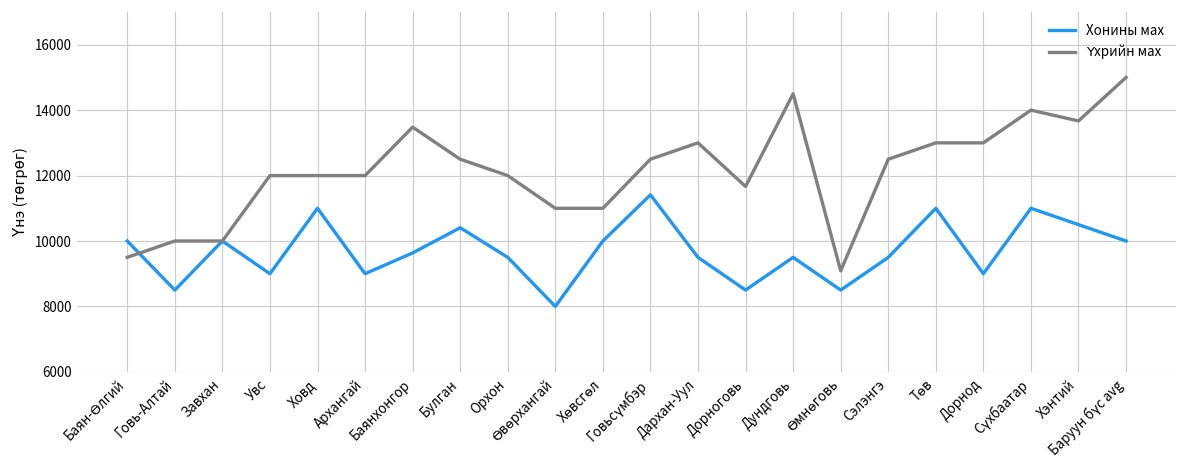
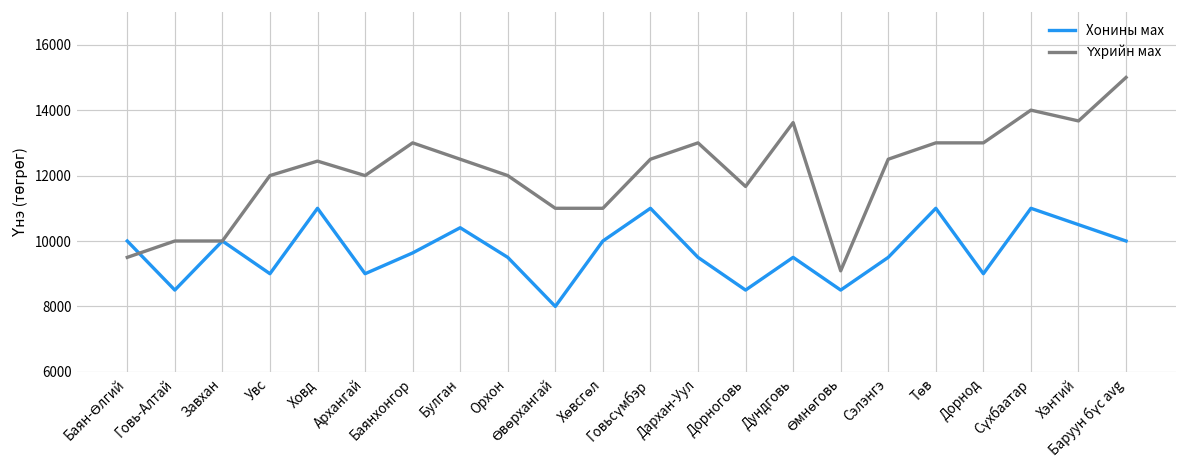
Үхрийн мах, Ховд: 12000 -> 12400
Үхрийн мах, Баянхонгор: 13500 -> 13000
Хонины мах, Говьсүмбэр: 11400 -> 11000
Үхрийн мах, Дундговь: 14500 -> 13600
